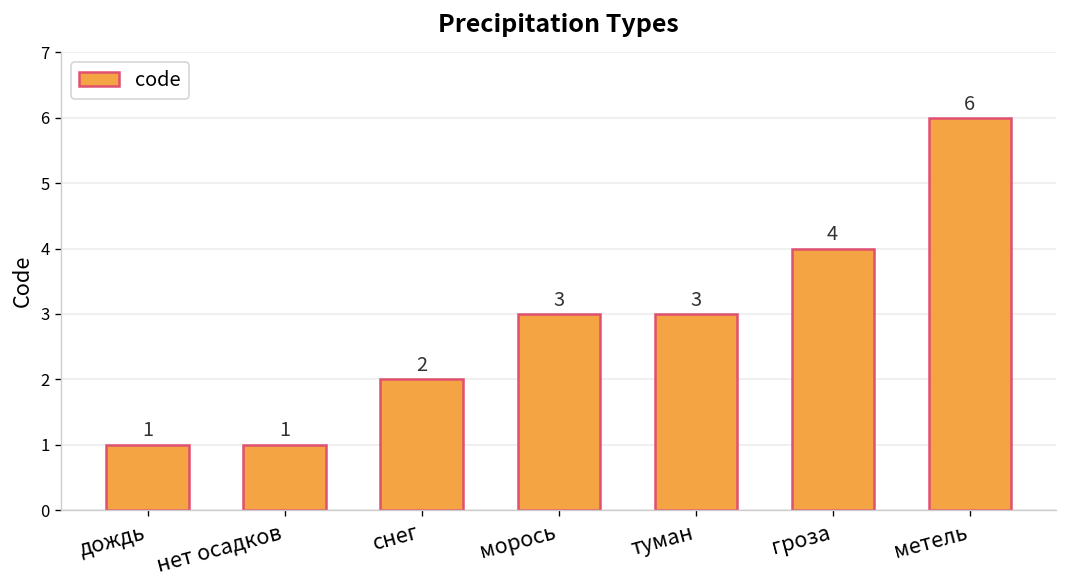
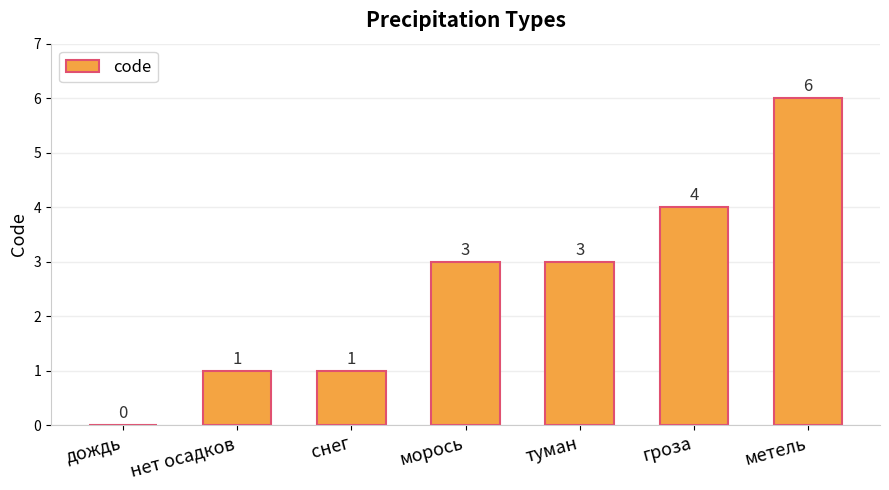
дождь: 1 -> 0
снег: 2 -> 1
